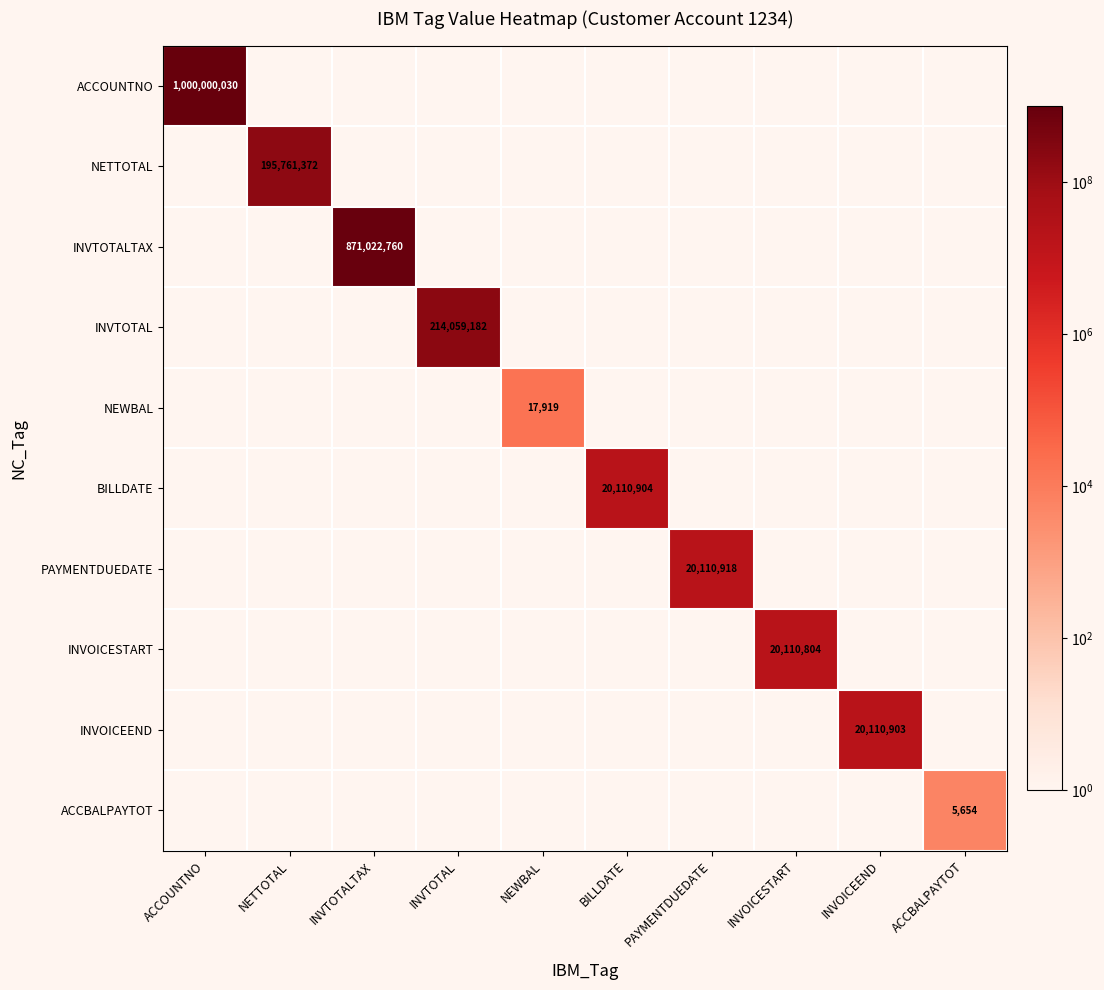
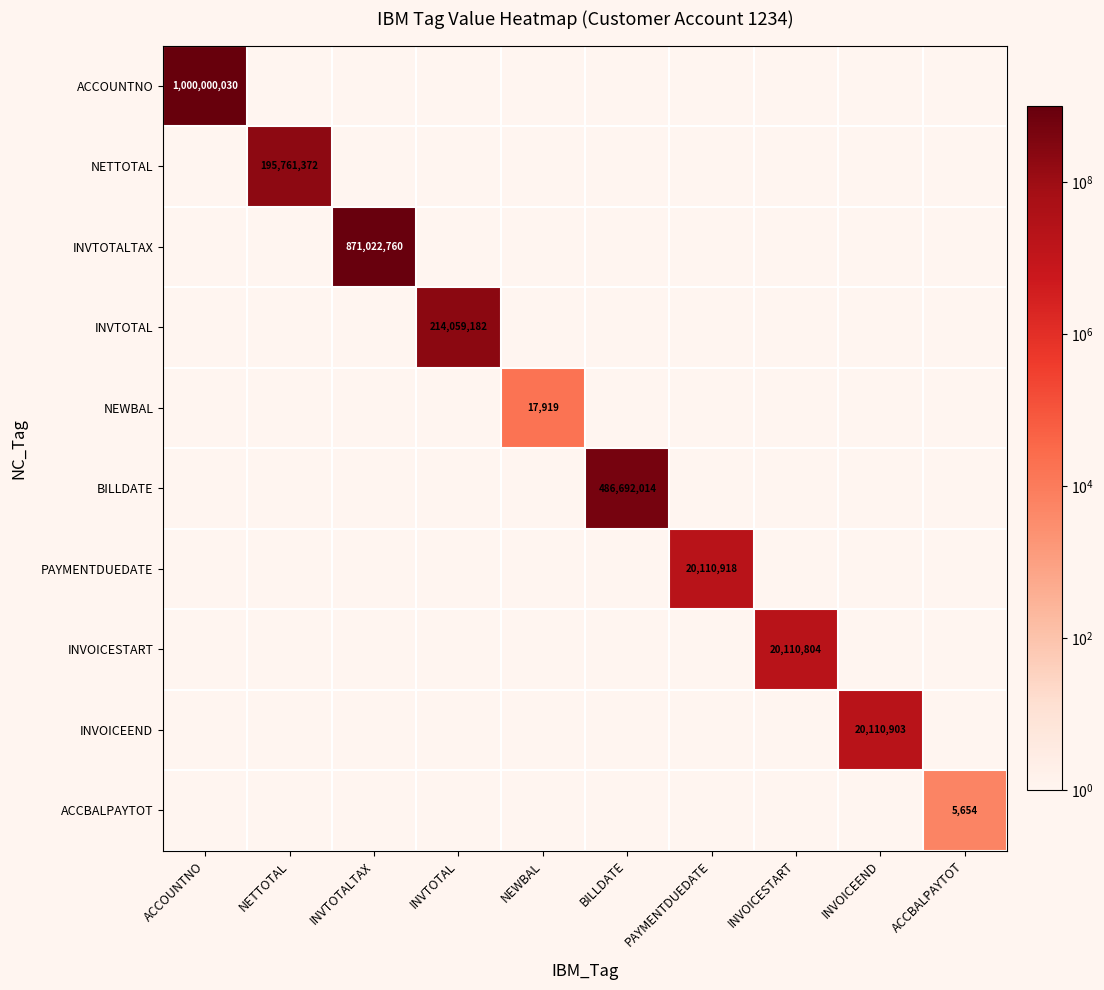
BILLDATE, BILLDATE: 20,110,904 -> 486,692,014
